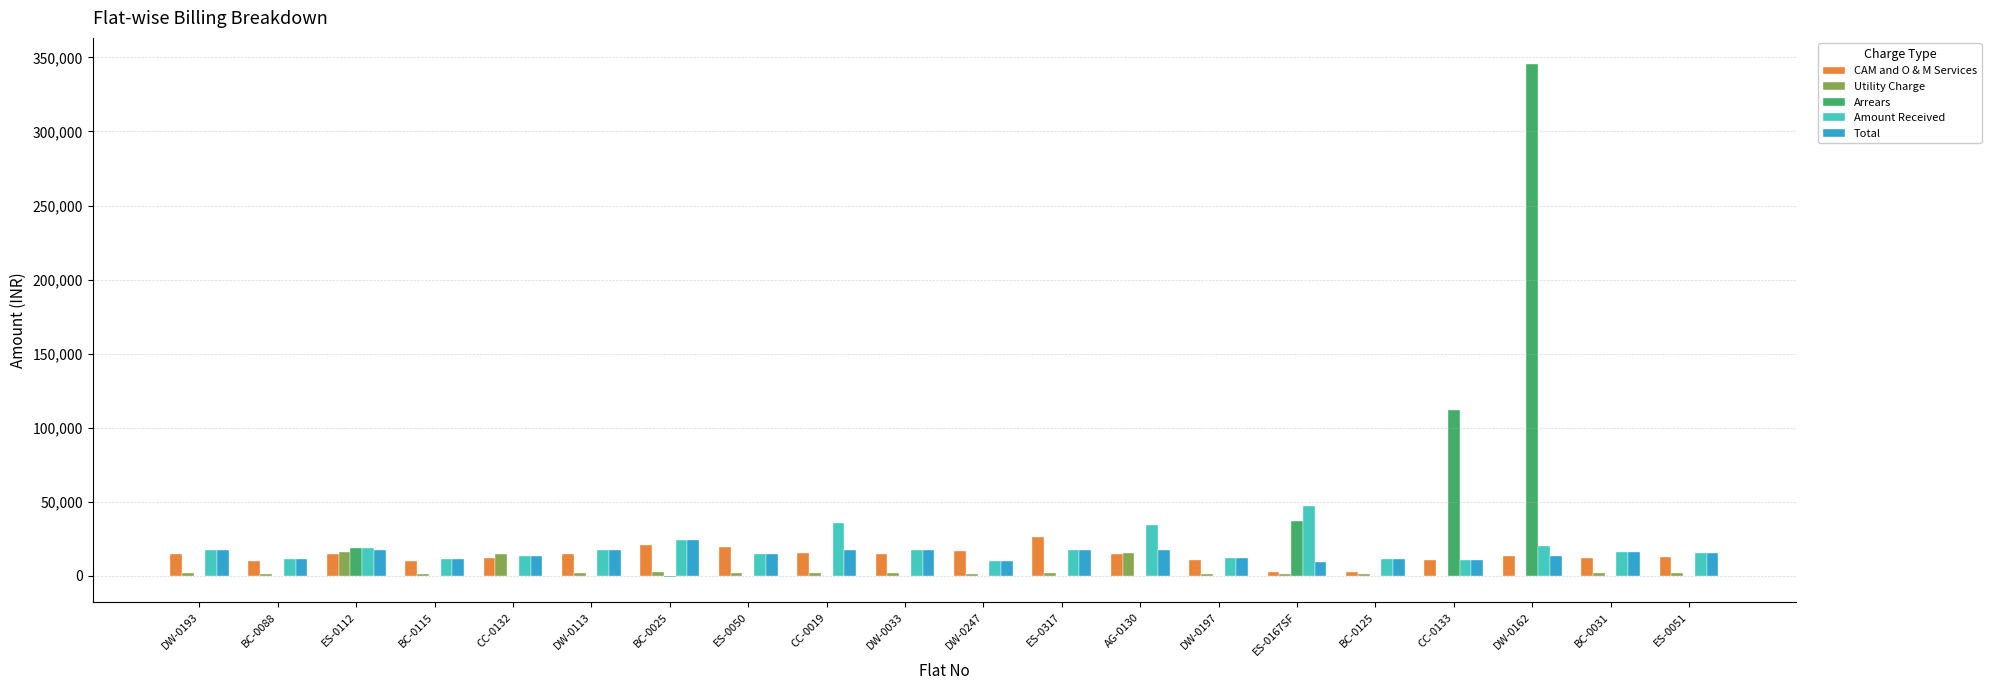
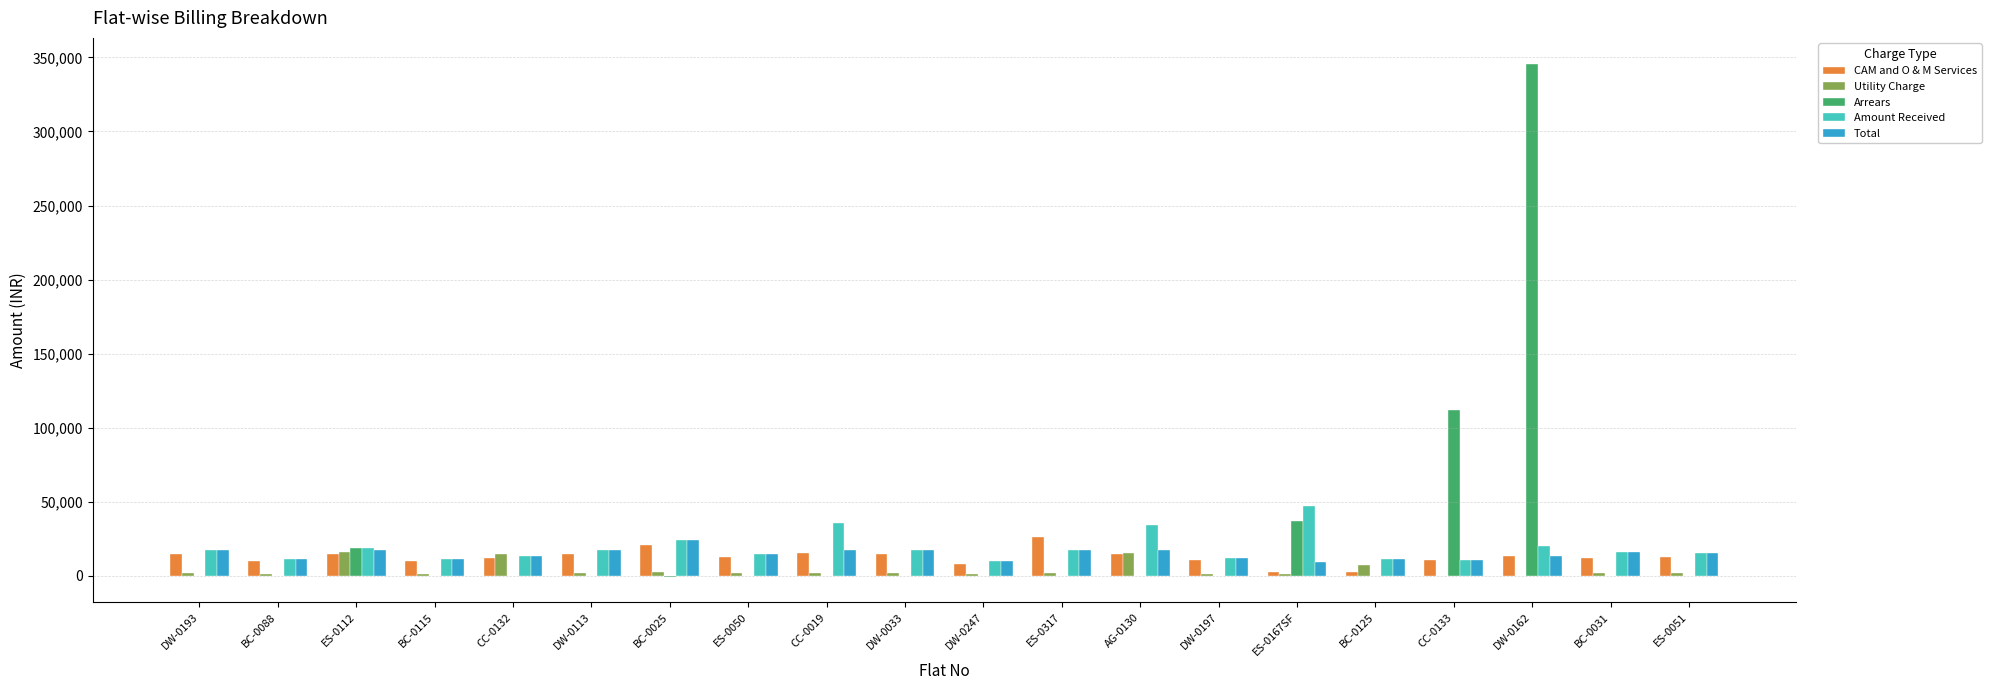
CAM and O & M Services, ES-0050: 19,000 -> 13,000
CAM and O & M Services, DW-0247: 17,000 -> 8,000
Utility Charge, BC-0125: 1,000 -> 7,000
